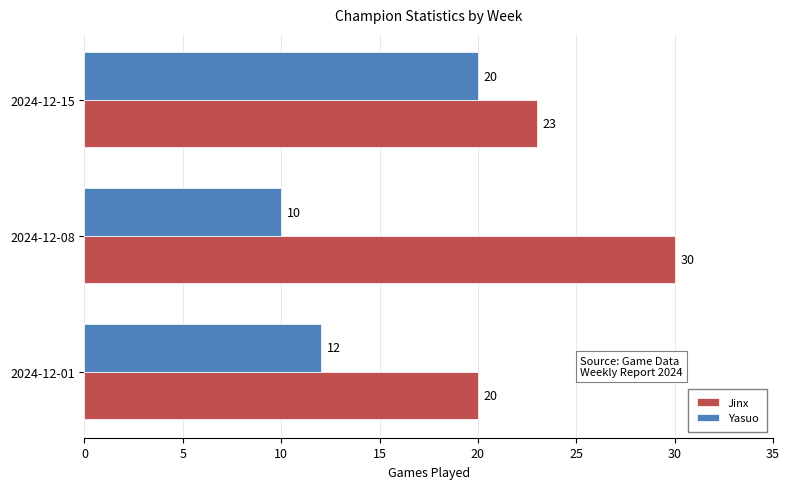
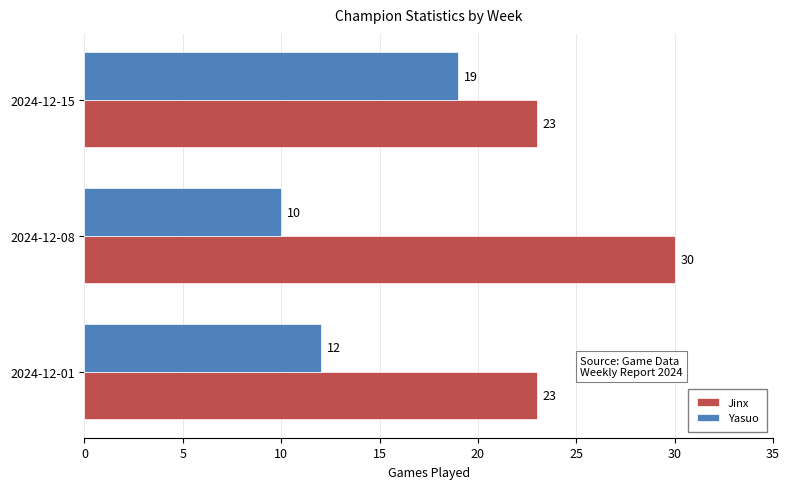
Yasuo, 2024-12-15: 20 -> 19
Jinx, 2024-12-01: 20 -> 23
